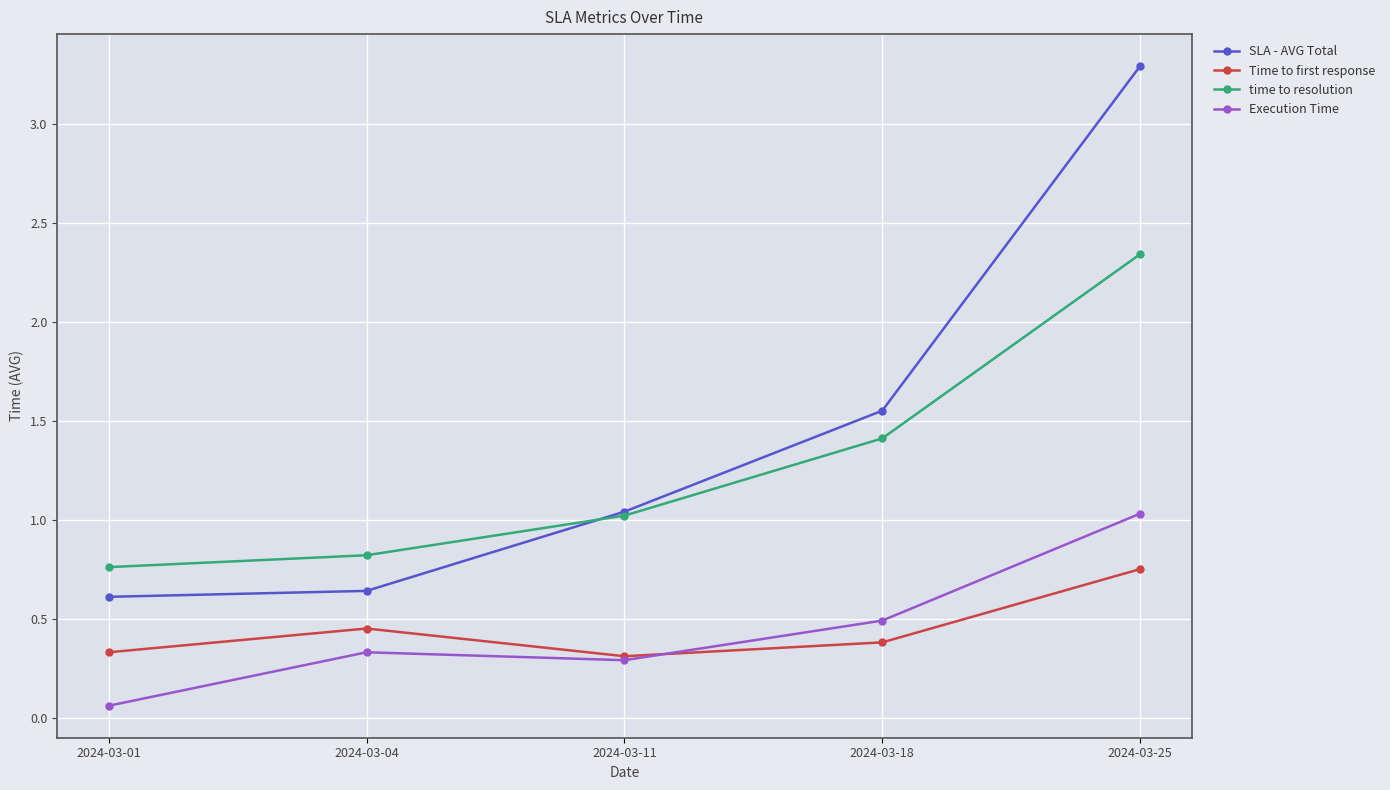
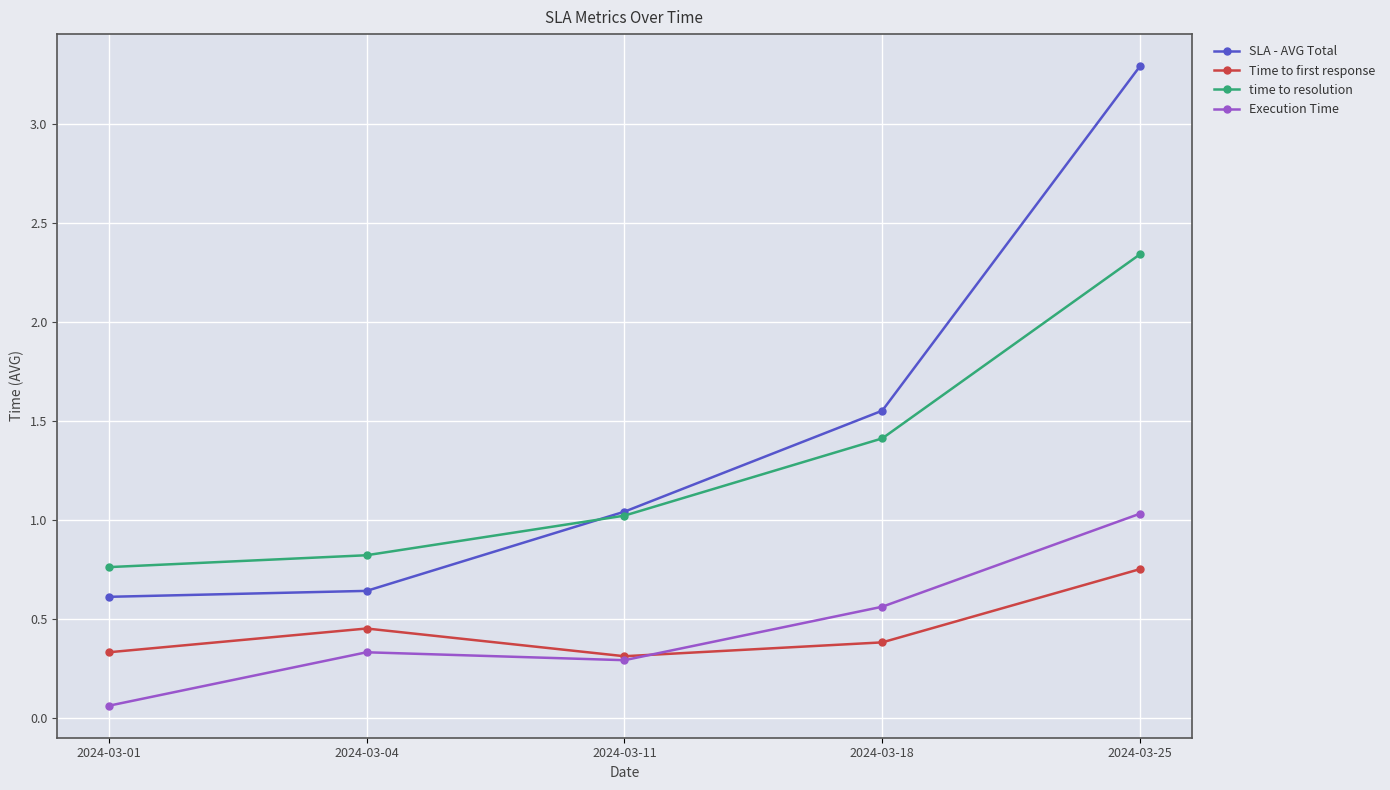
Execution Time, 2024-03-18: 0.49 -> 0.56
